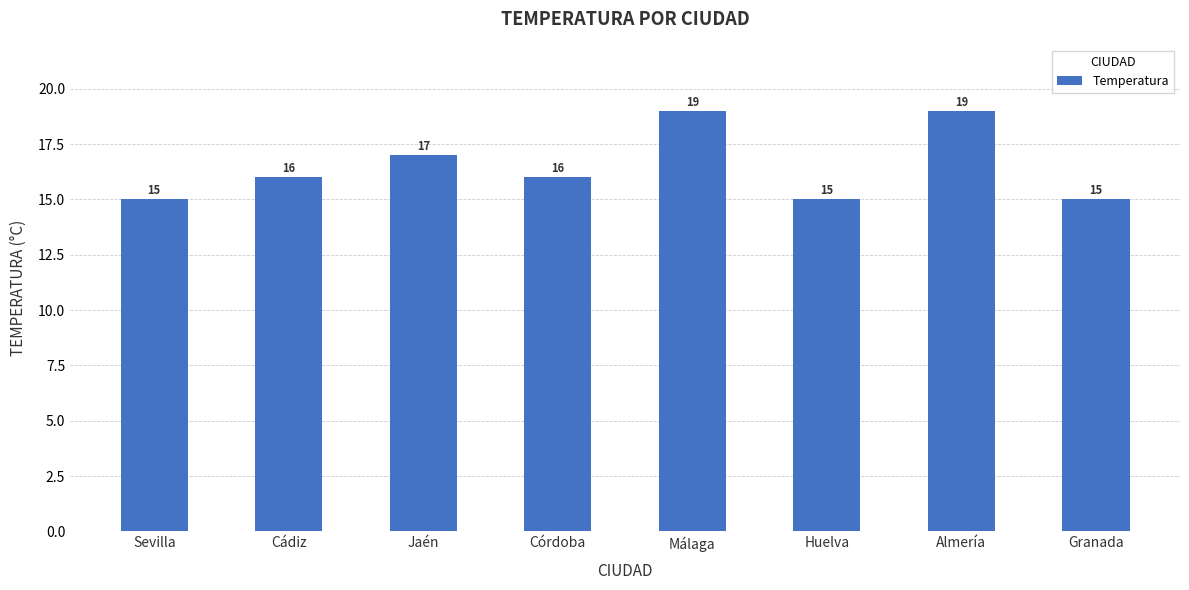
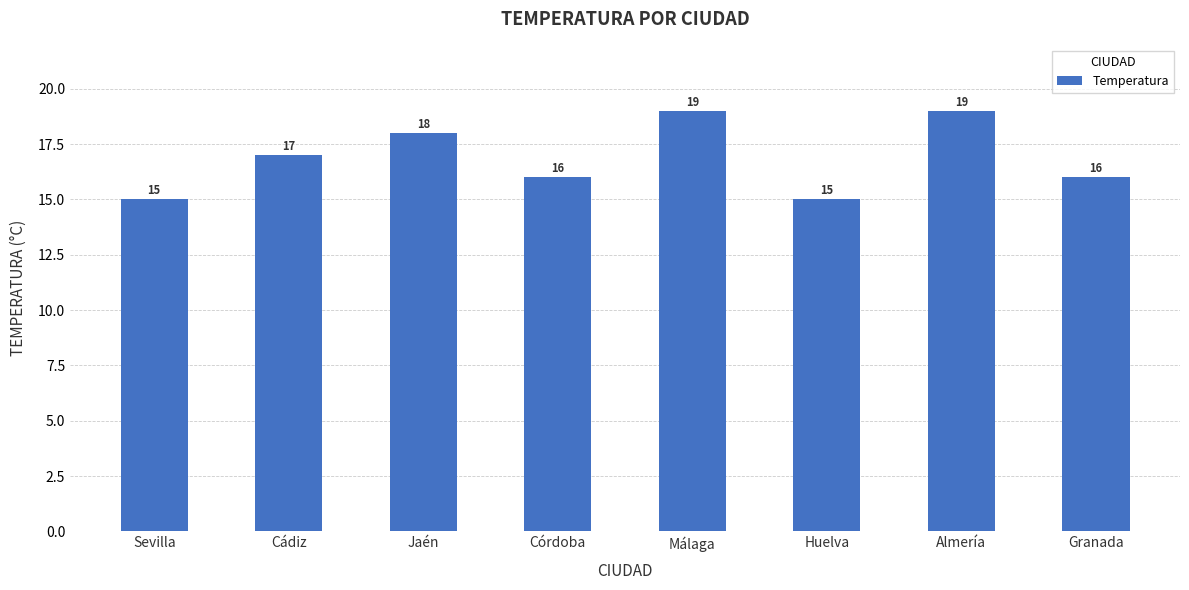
Cádiz: 16 -> 17
Jaén: 17 -> 18
Granada: 15 -> 16
